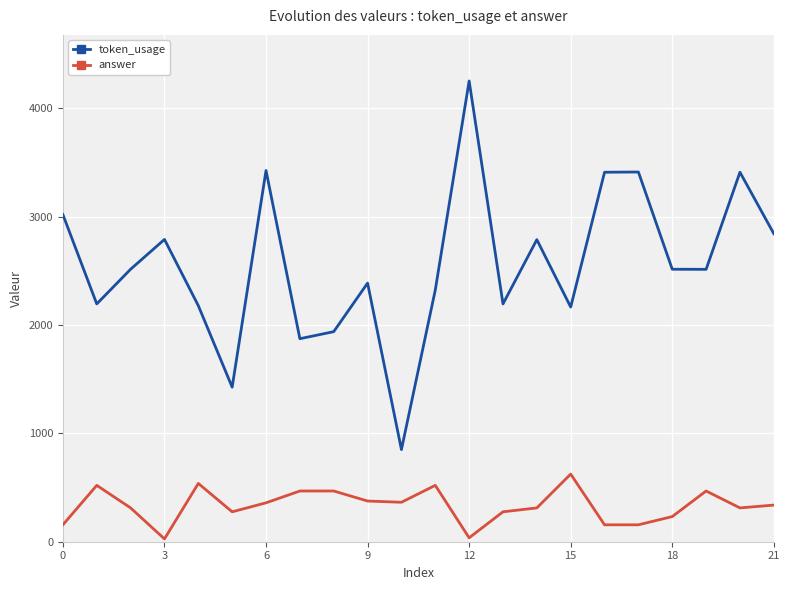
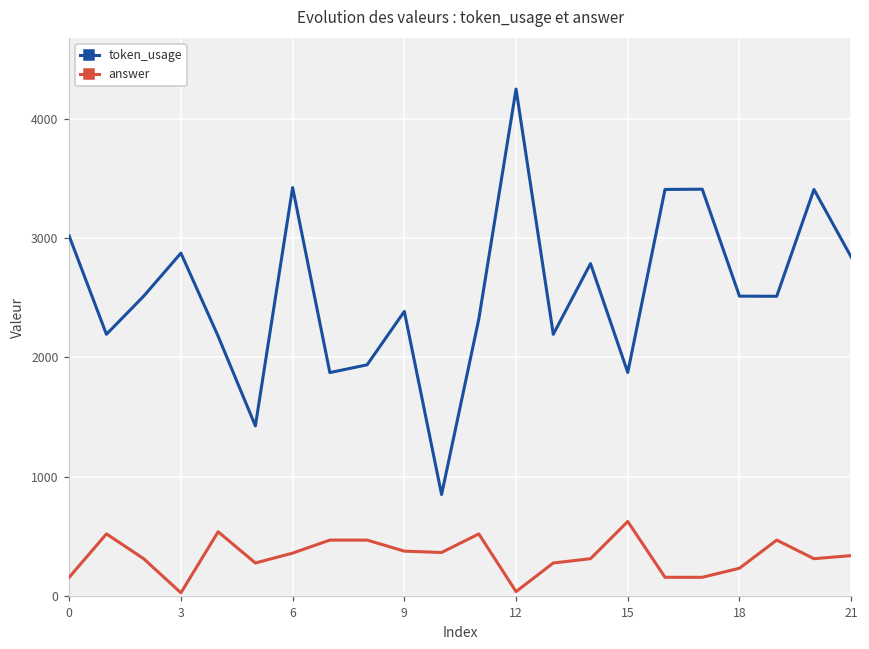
token_usage, 3: 2790 -> 2880
token_usage, 15: 2170 -> 1870
